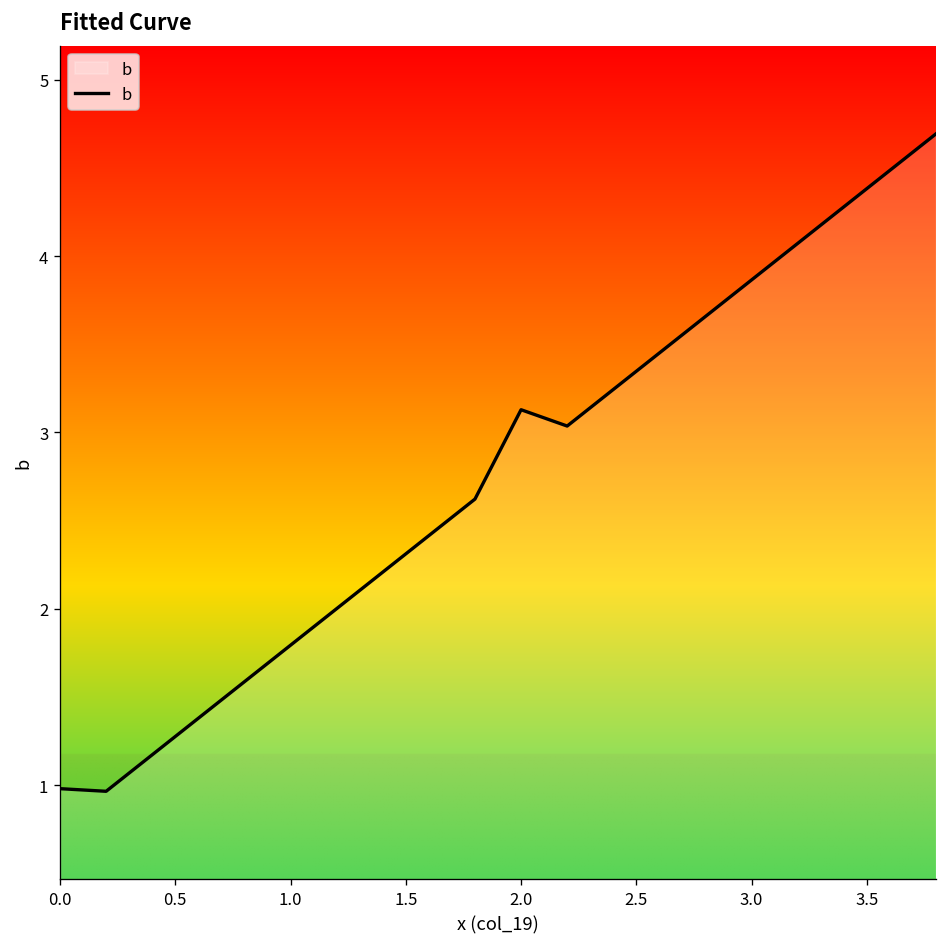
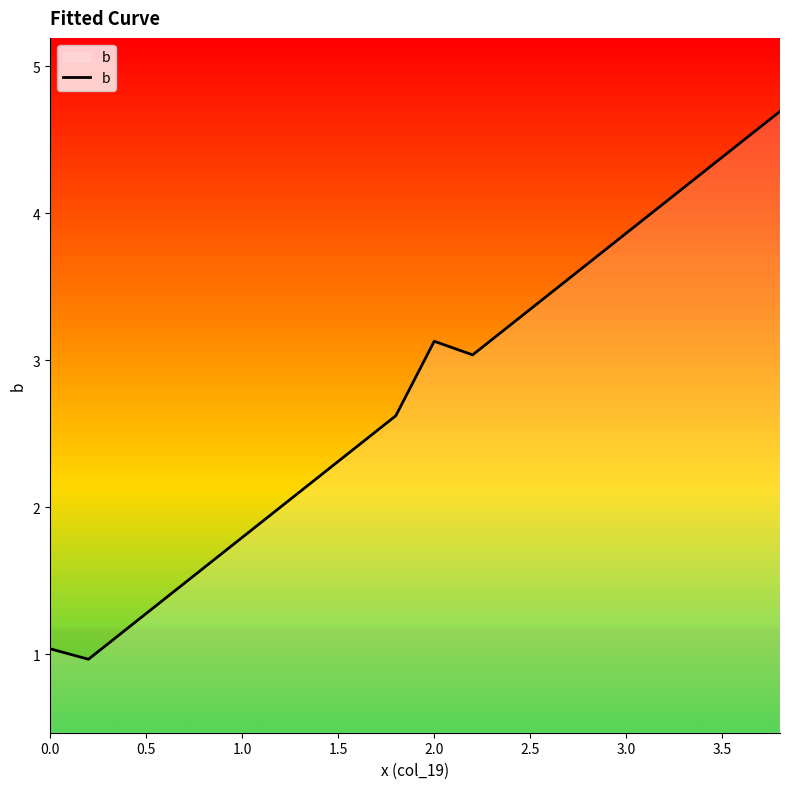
0.0: 0.98 -> 1.04
